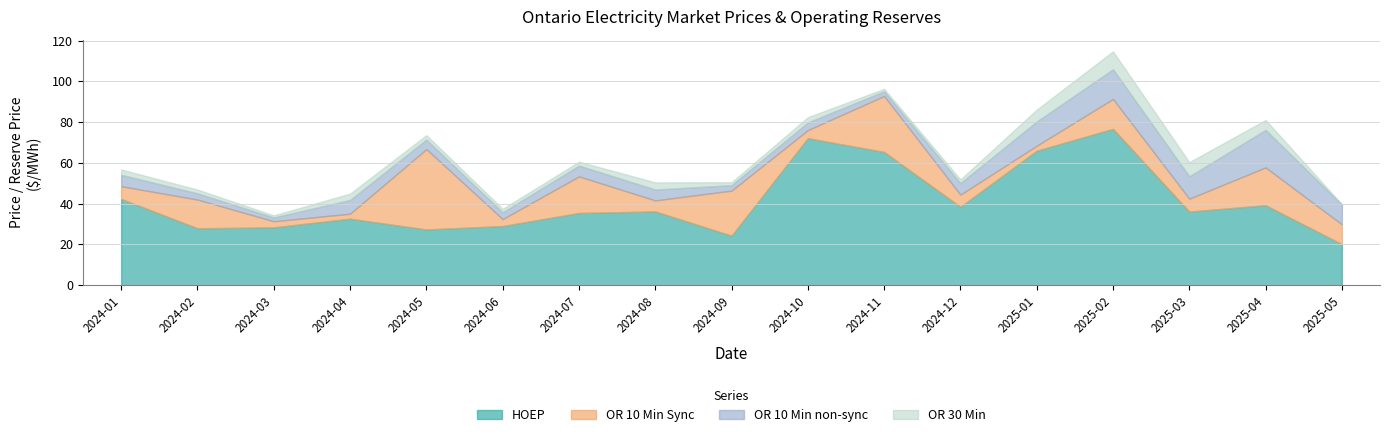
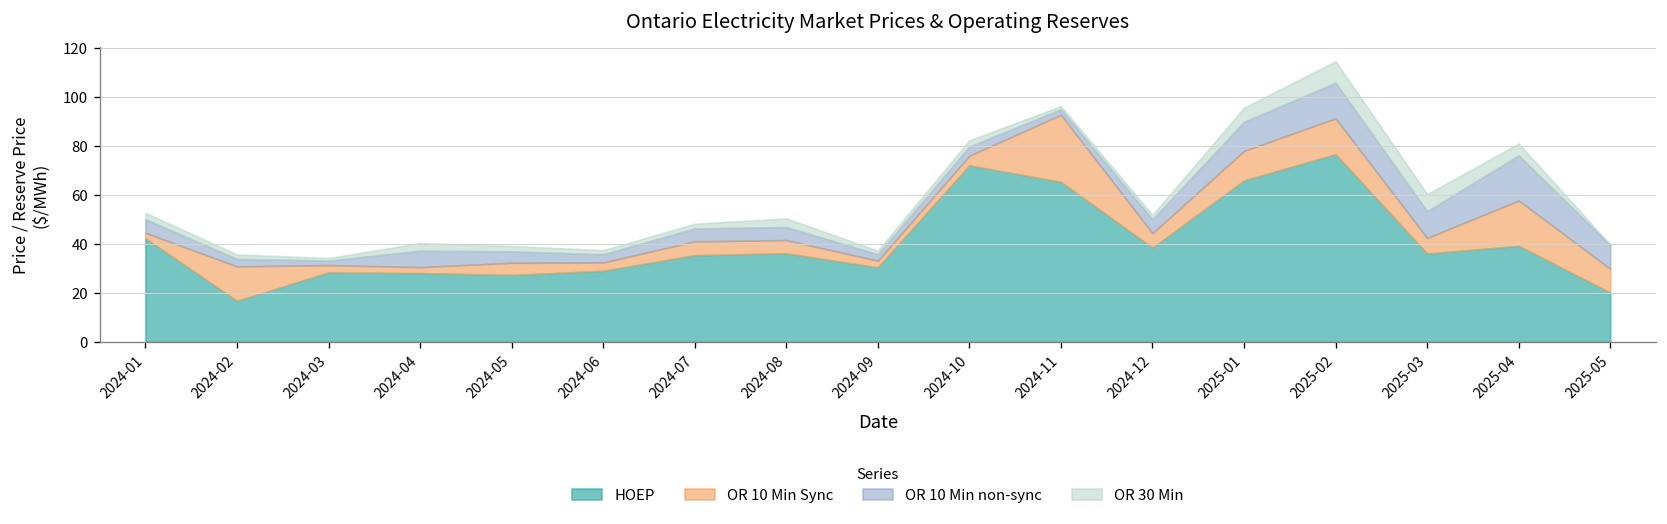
OR 10 Min Sync, 2024-01: 6 -> 2
HOEP, 2024-02: 28 -> 17
HOEP, 2024-04: 33 -> 28
OR 10 Min Sync, 2024-05: 39 -> 5
OR 10 Min Sync, 2024-07: 18 -> 6
HOEP, 2024-09: 24 -> 30
OR 10 Min Sync, 2024-09: 22 -> 3
OR 10 Min Sync, 2025-01: 2 -> 12
